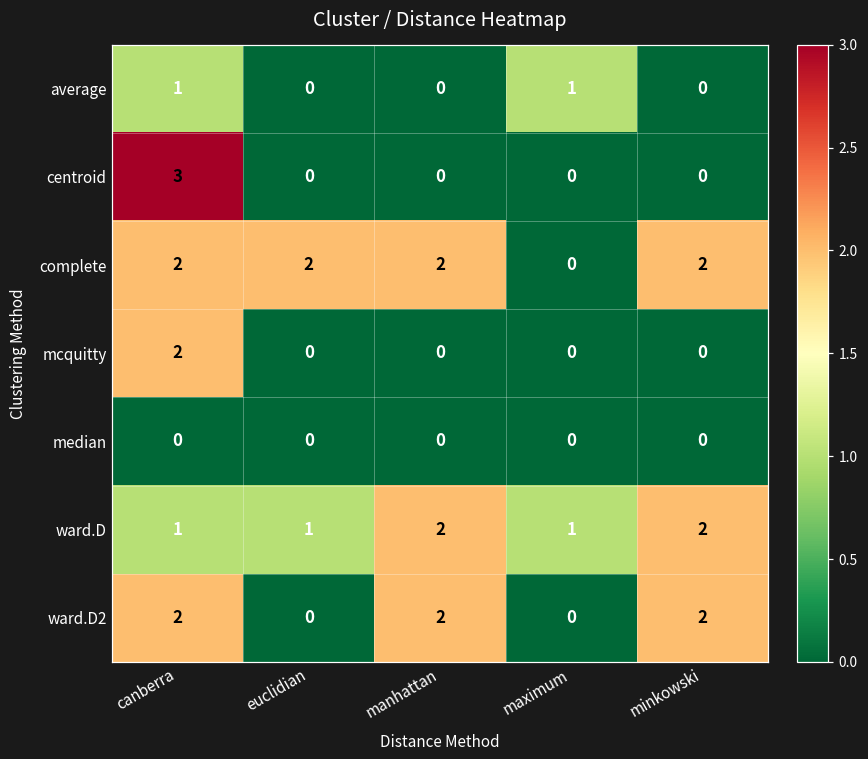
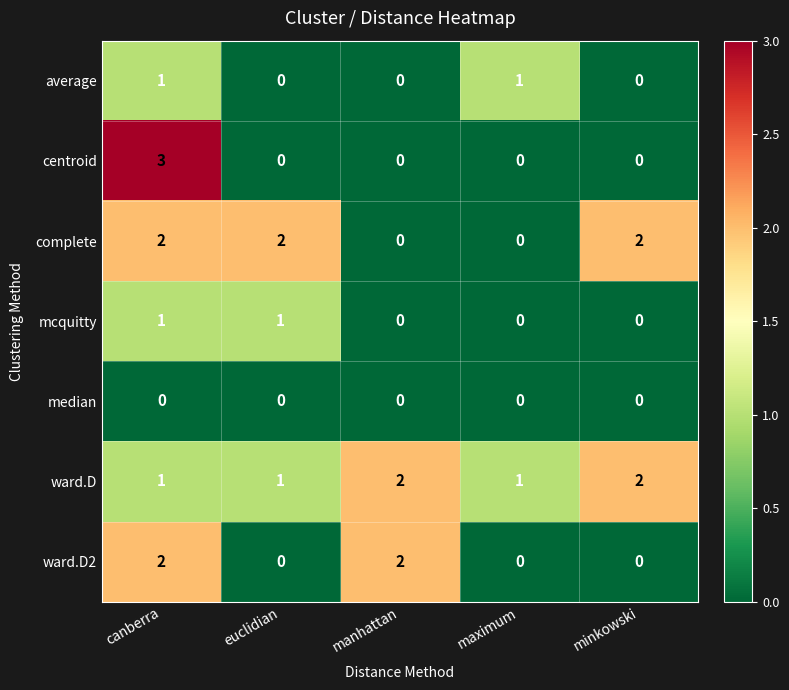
complete, manhattan: 2 -> 0
mcquitty, canberra: 2 -> 1
mcquitty, euclidian: 0 -> 1
ward.D2, minkowski: 2 -> 0
